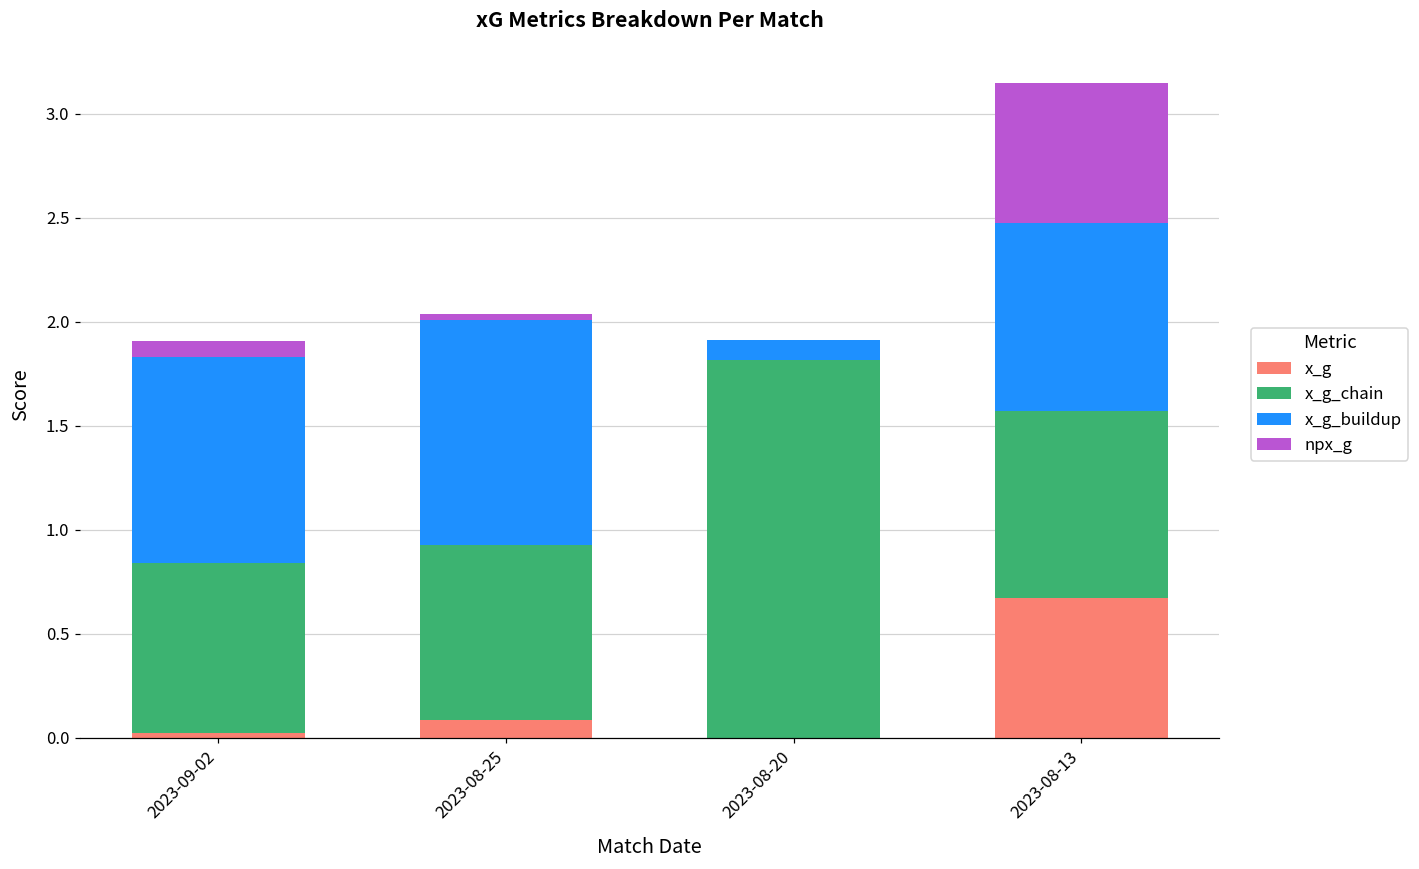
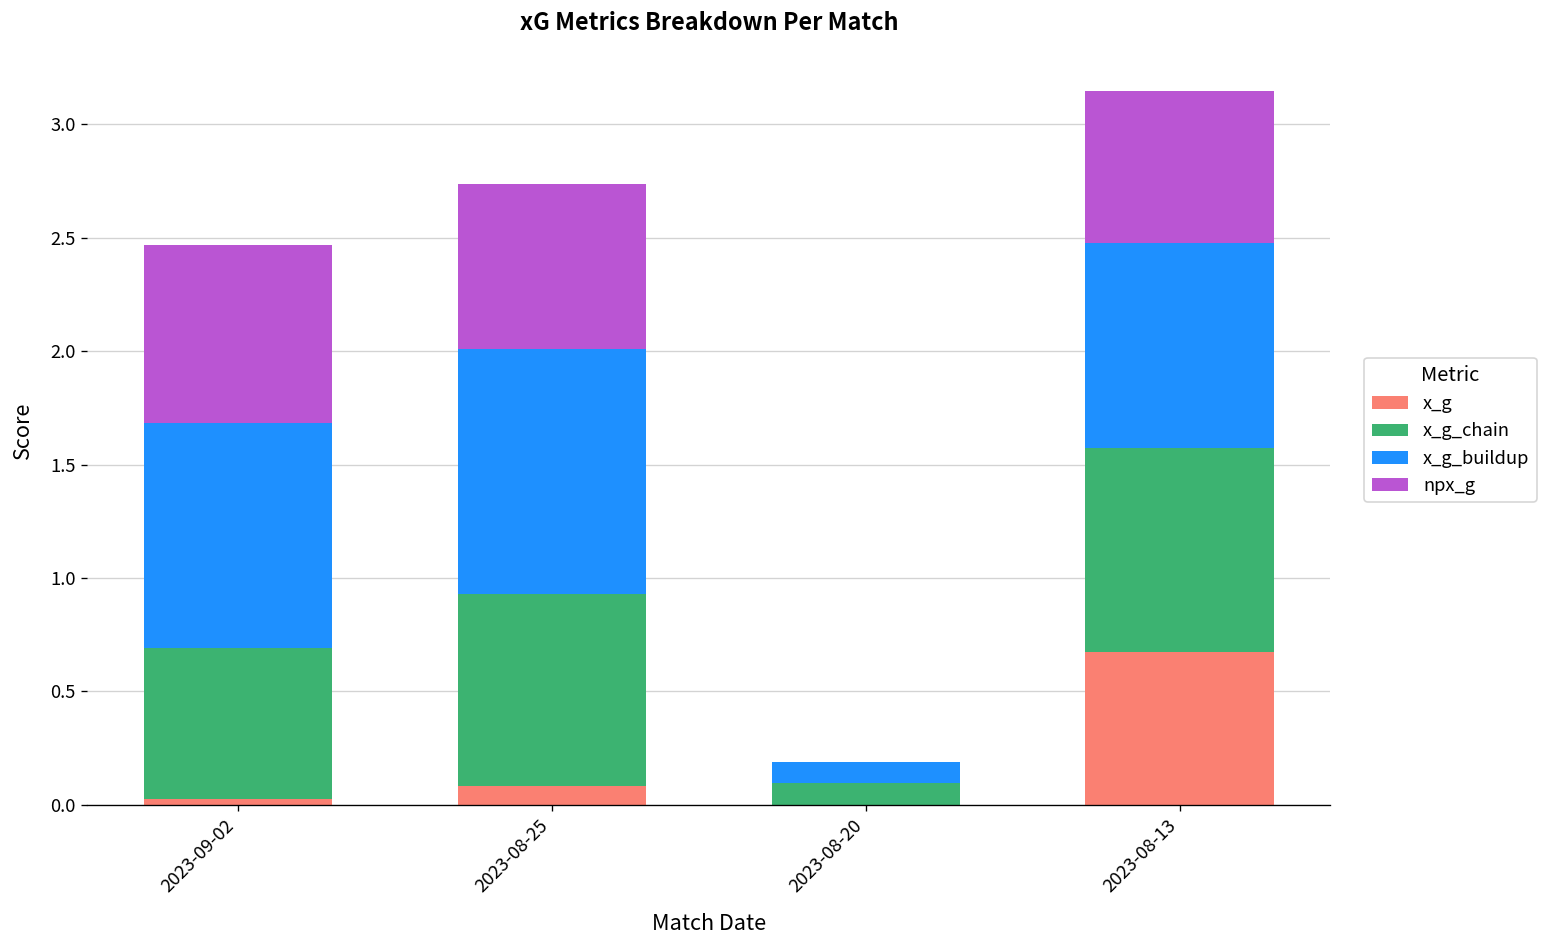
x_g_chain, 2023-09-02: 0.82 -> 0.67
npx_g, 2023-09-02: 0.08 -> 0.78
npx_g, 2023-08-25: 0.03 -> 0.73
x_g_chain, 2023-08-20: 1.82 -> 0.10
